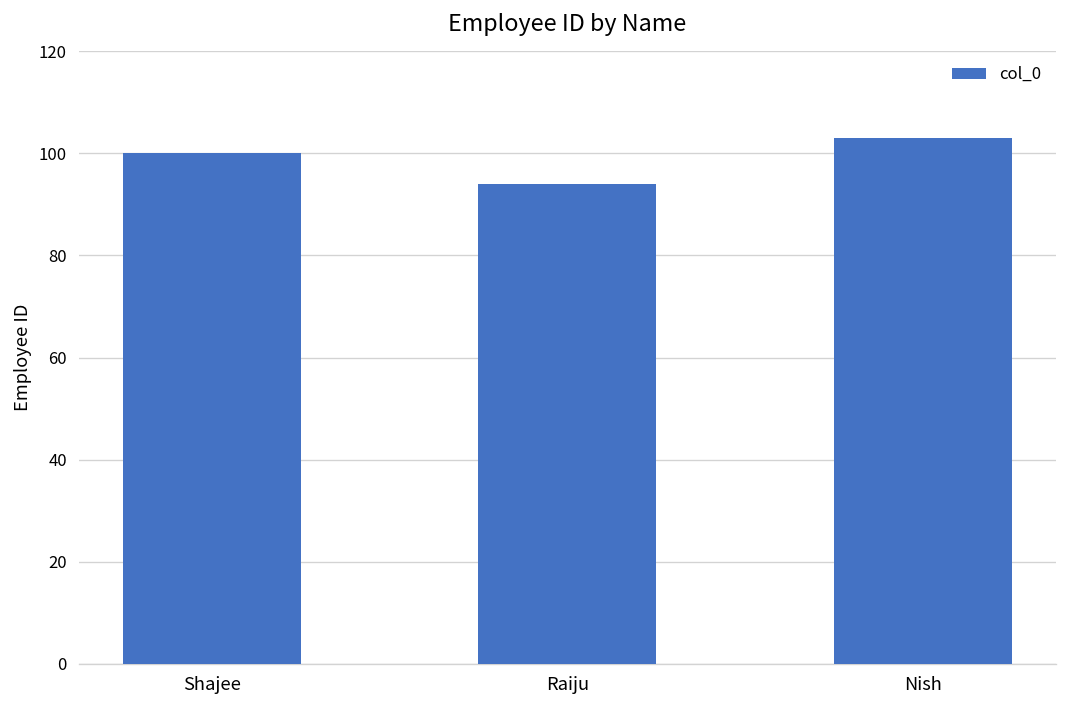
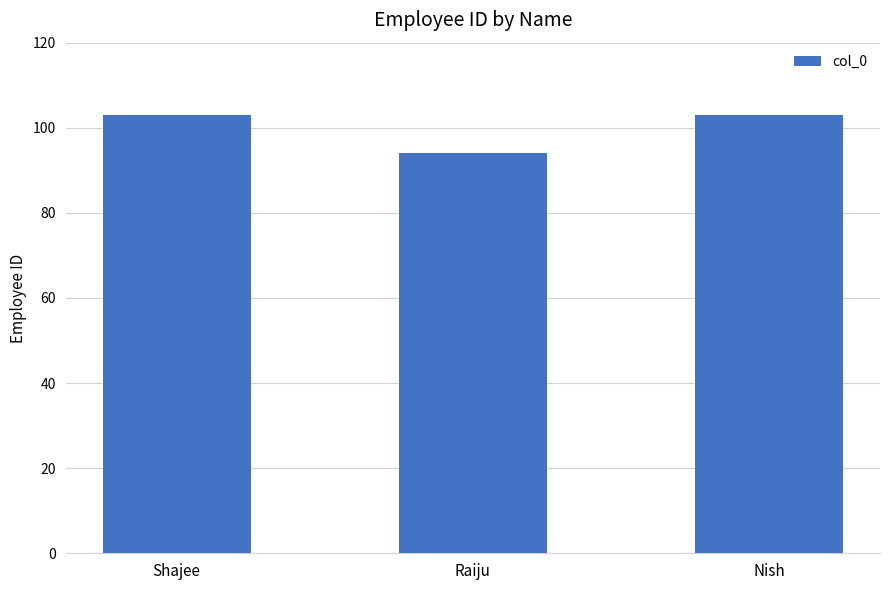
Shajee: 100 -> 103
